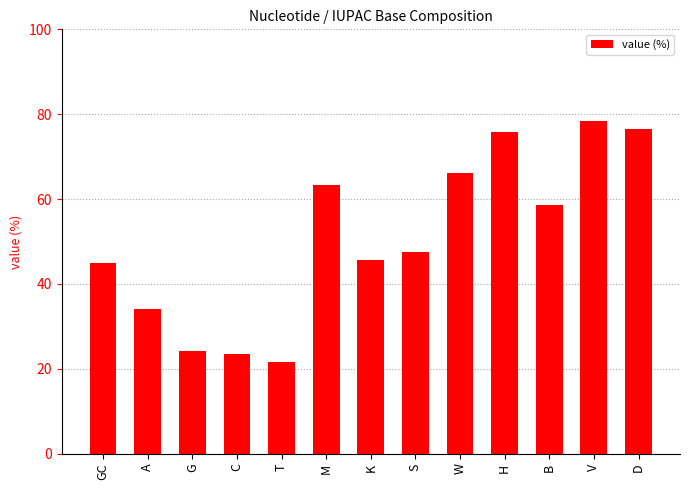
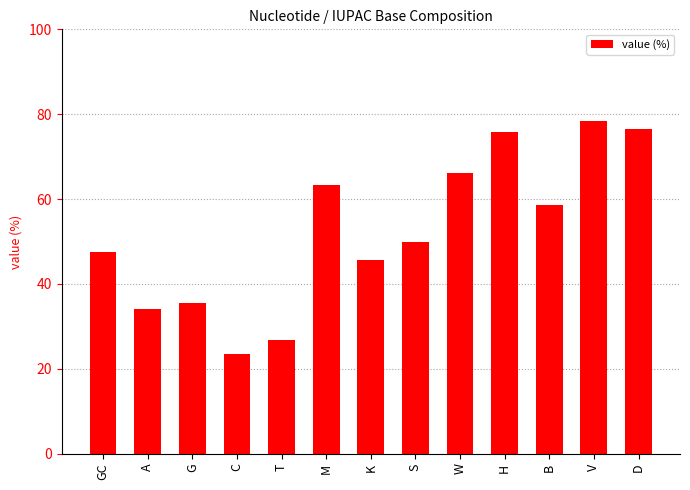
GC: 45 -> 47
G: 24 -> 36
T: 22 -> 27
S: 47 -> 50
